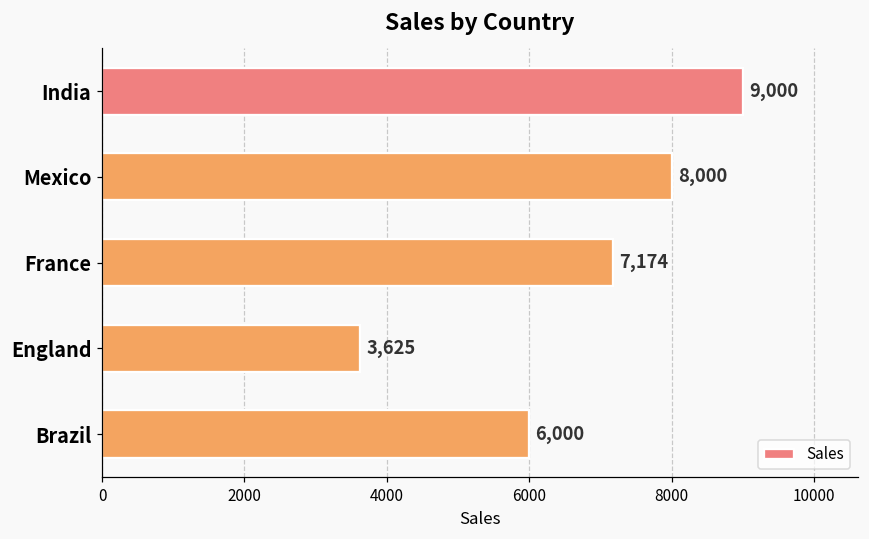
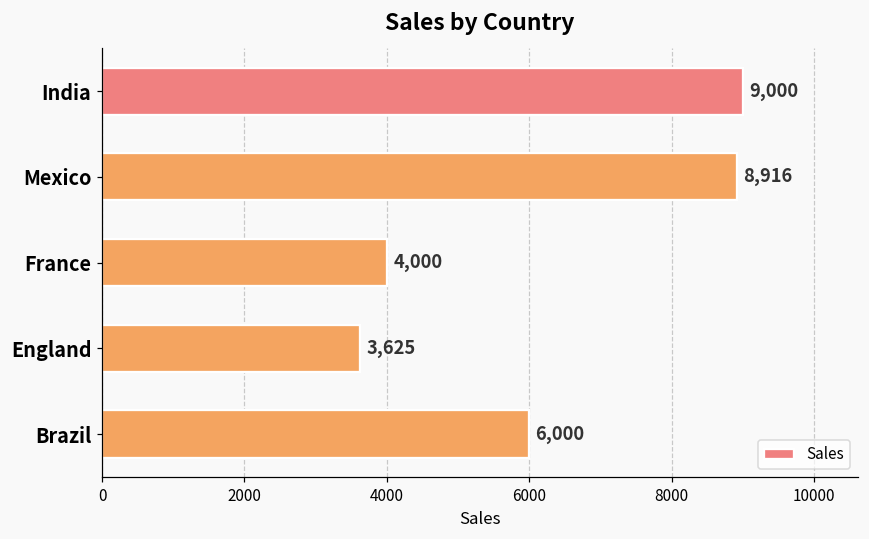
Mexico: 8,000 -> 8,916
France: 7,174 -> 4,000
